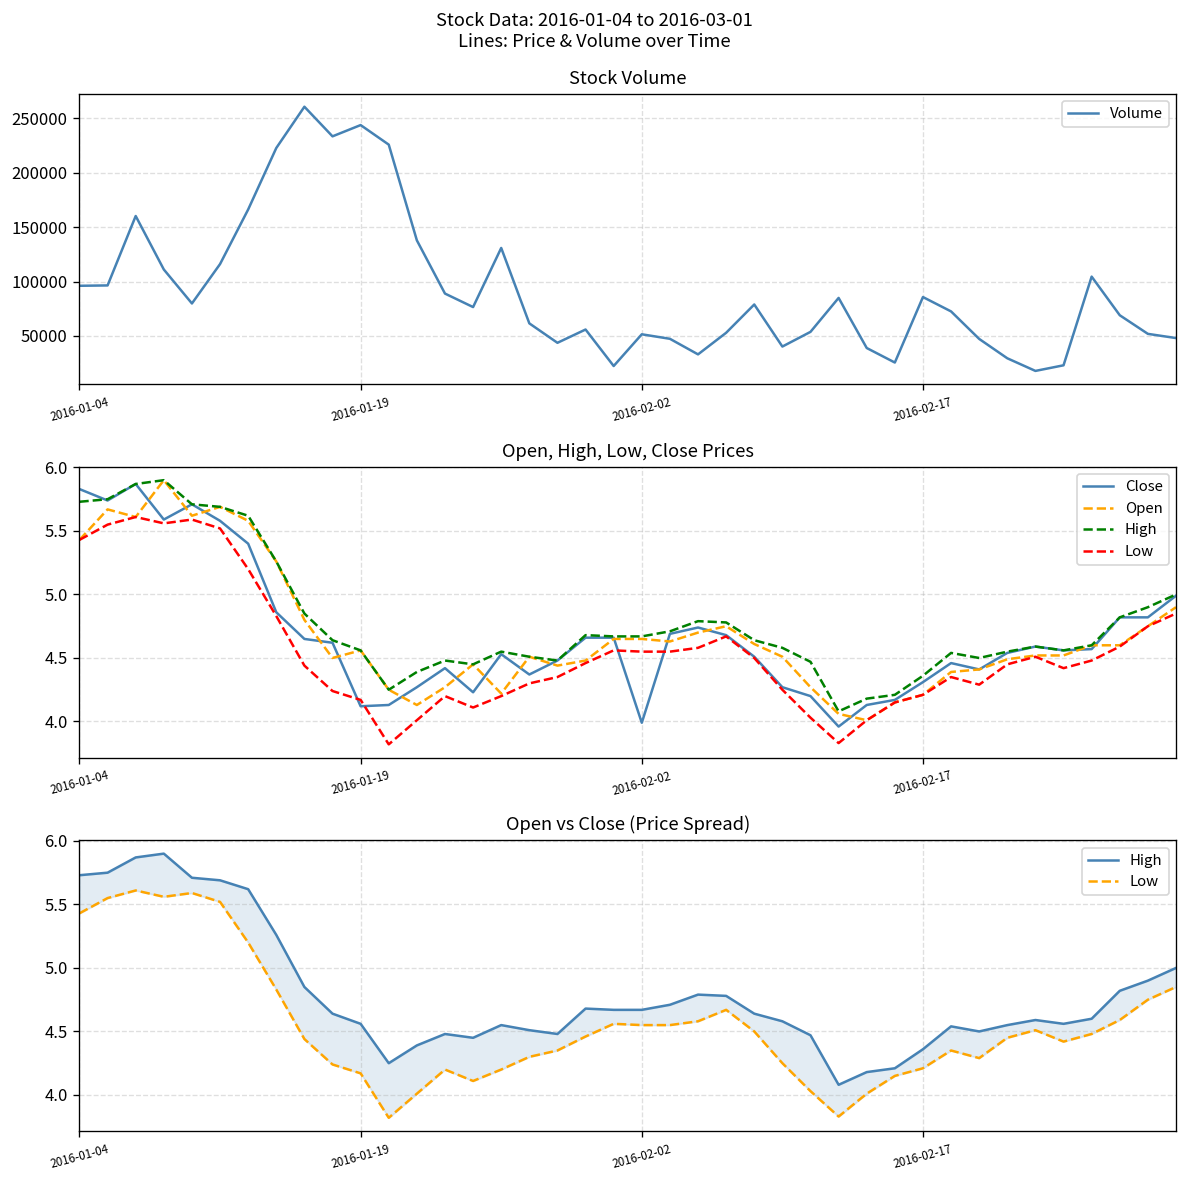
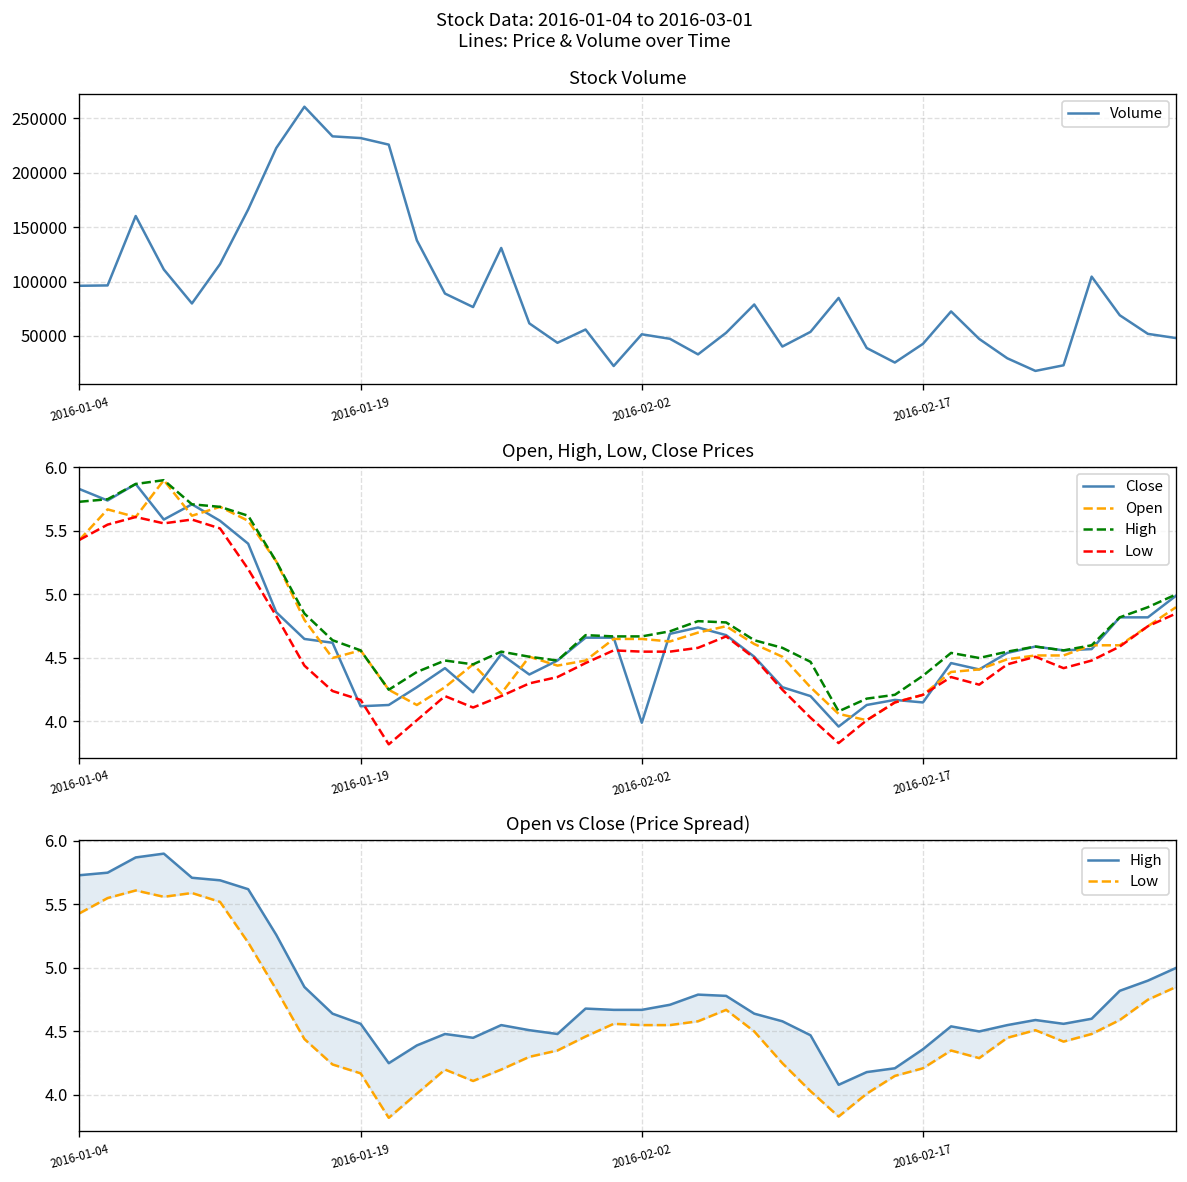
Stock Volume, 2016-01-19: 240000 -> 230000
Stock Volume, 2016-02-17: 90000 -> 40000
Open, High, Low, Close Prices, Close, 2016-02-17: 4.31 -> 4.15
